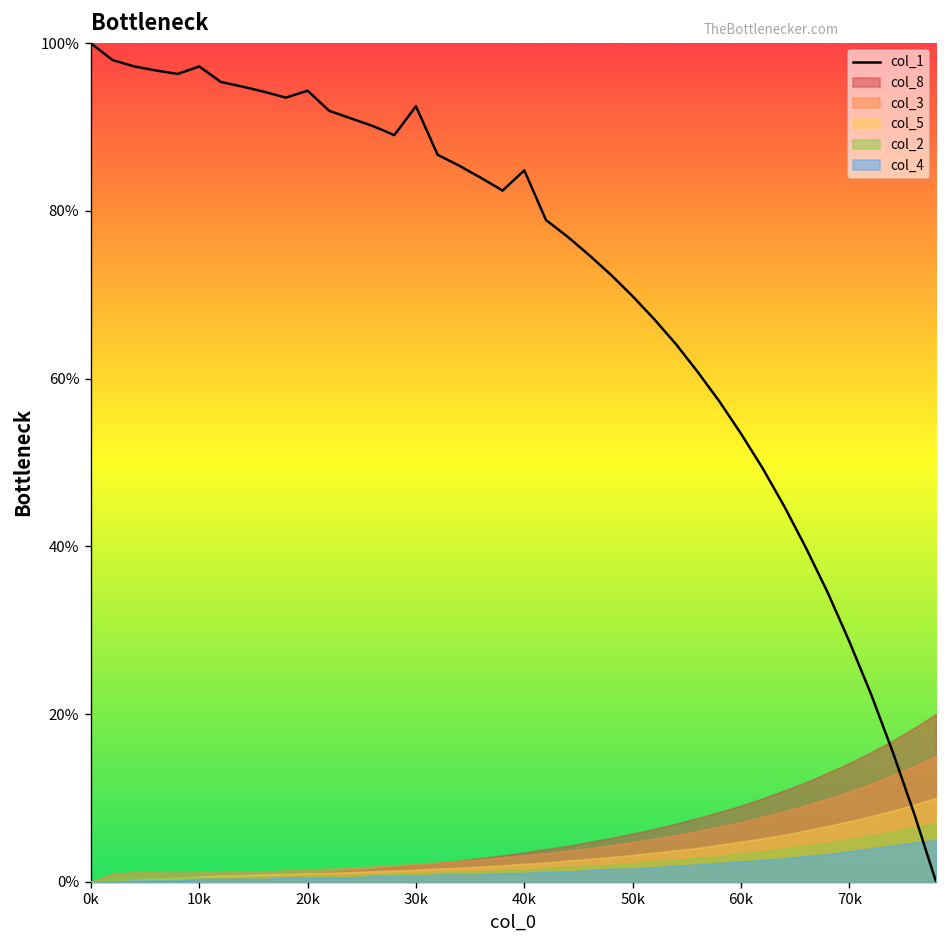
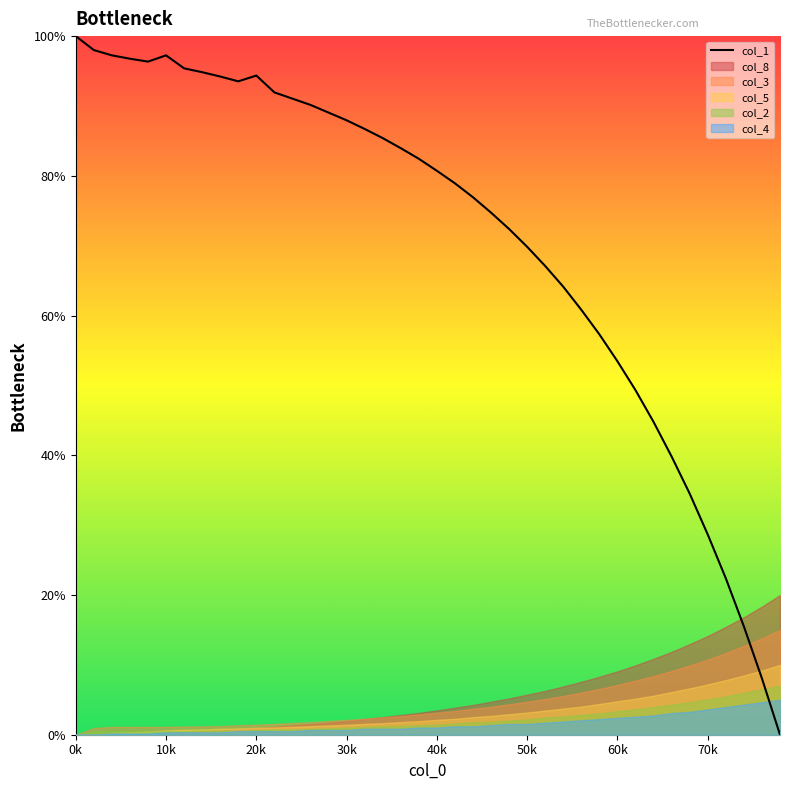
col_1, 30k: 92% -> 88%
col_1, 40k: 85% -> 81%
